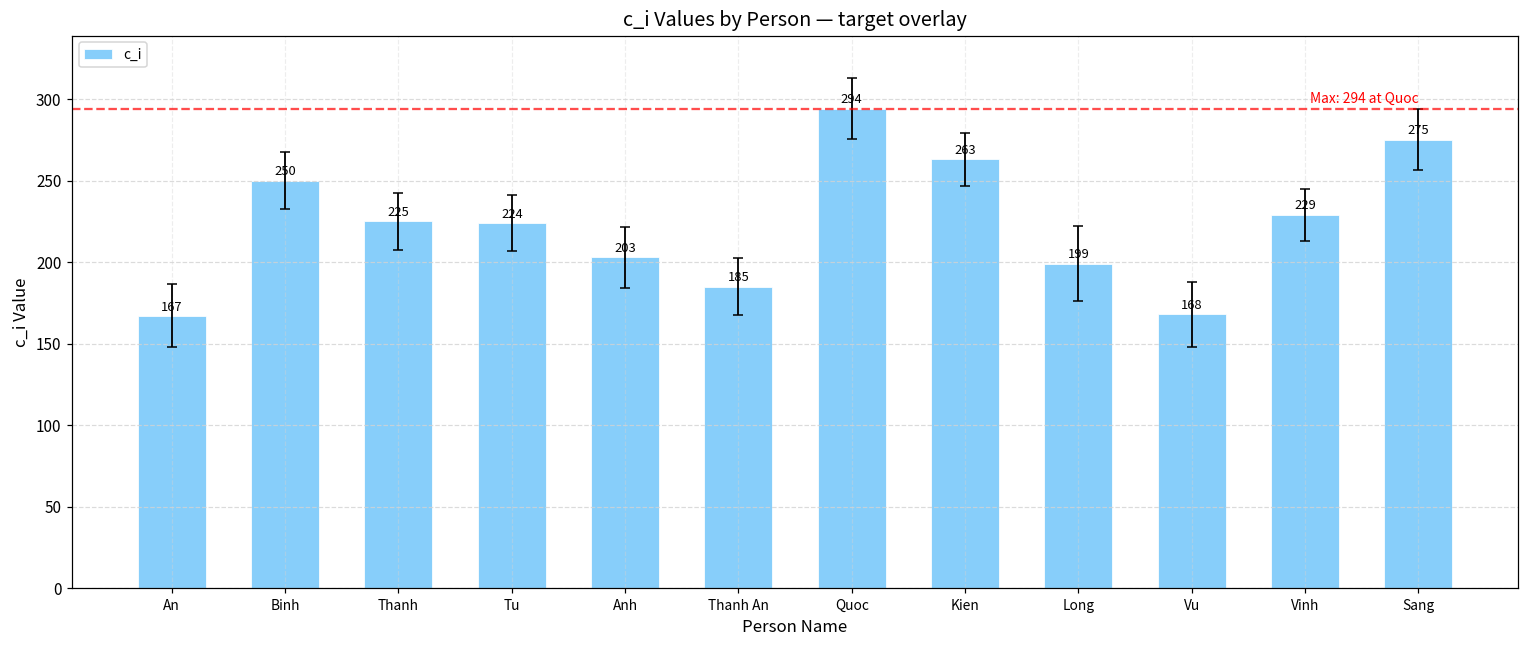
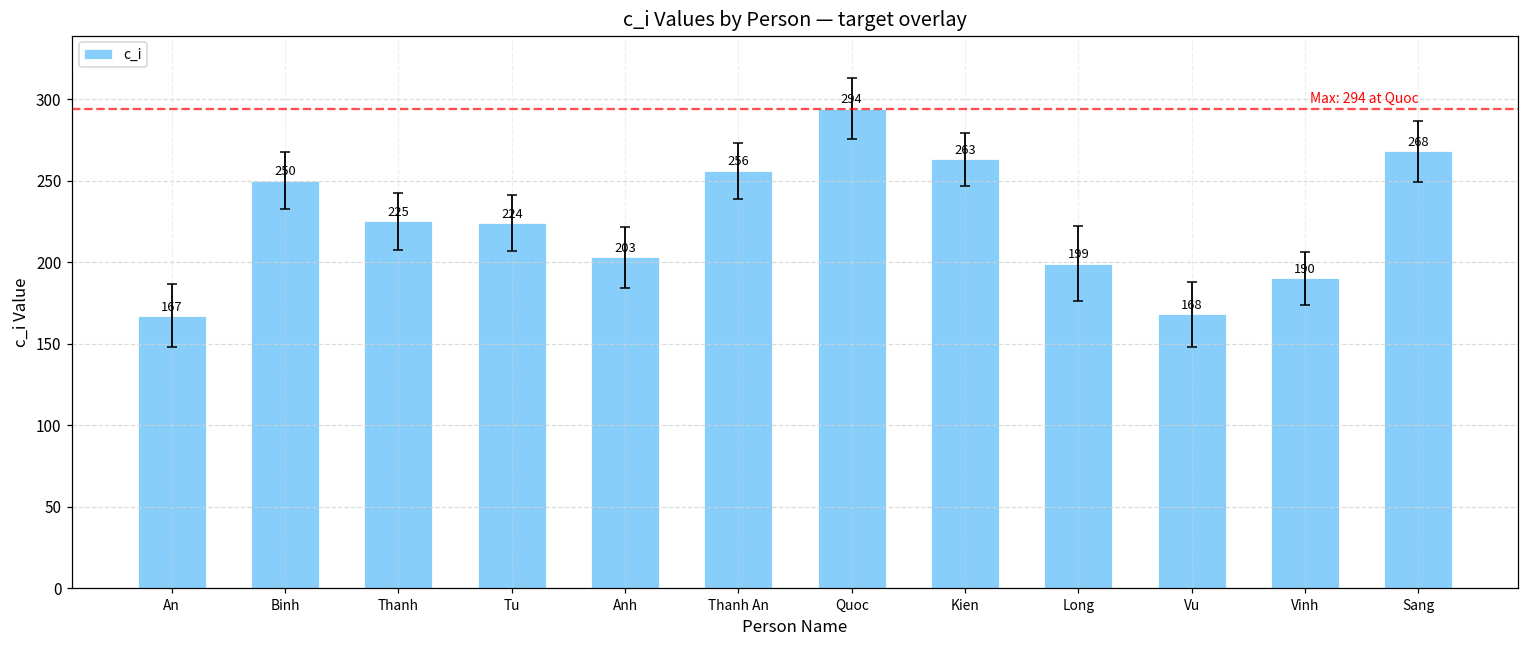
c_i, Thanh An: 185 -> 256
c_i, Vinh: 229 -> 190
c_i, Sang: 275 -> 268
